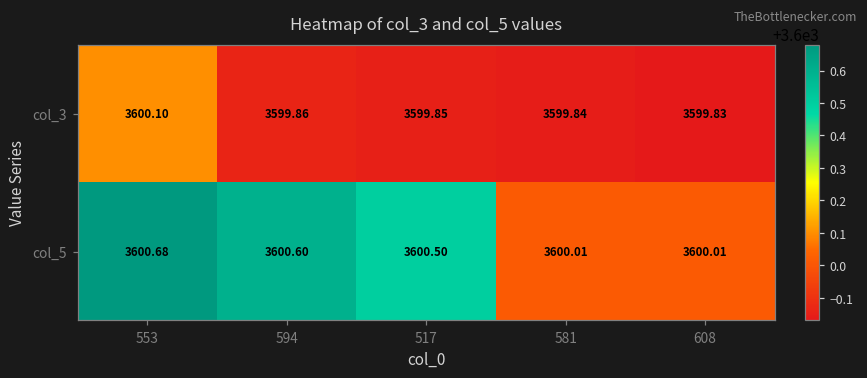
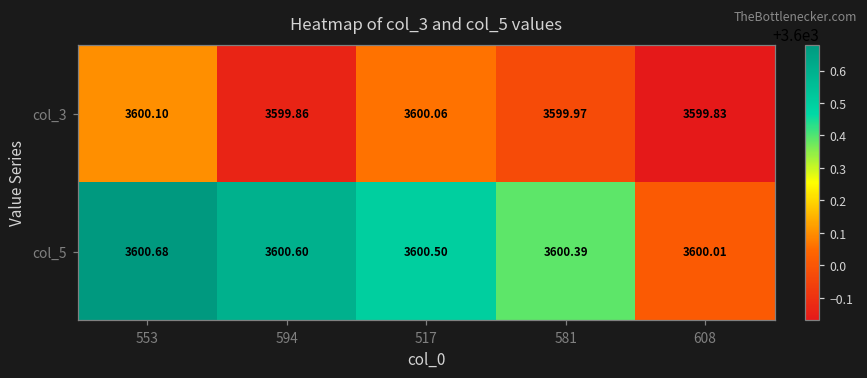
col_3, 517: 3599.85 -> 3600.06
col_3, 581: 3599.84 -> 3599.97
col_5, 581: 3600.01 -> 3600.39
